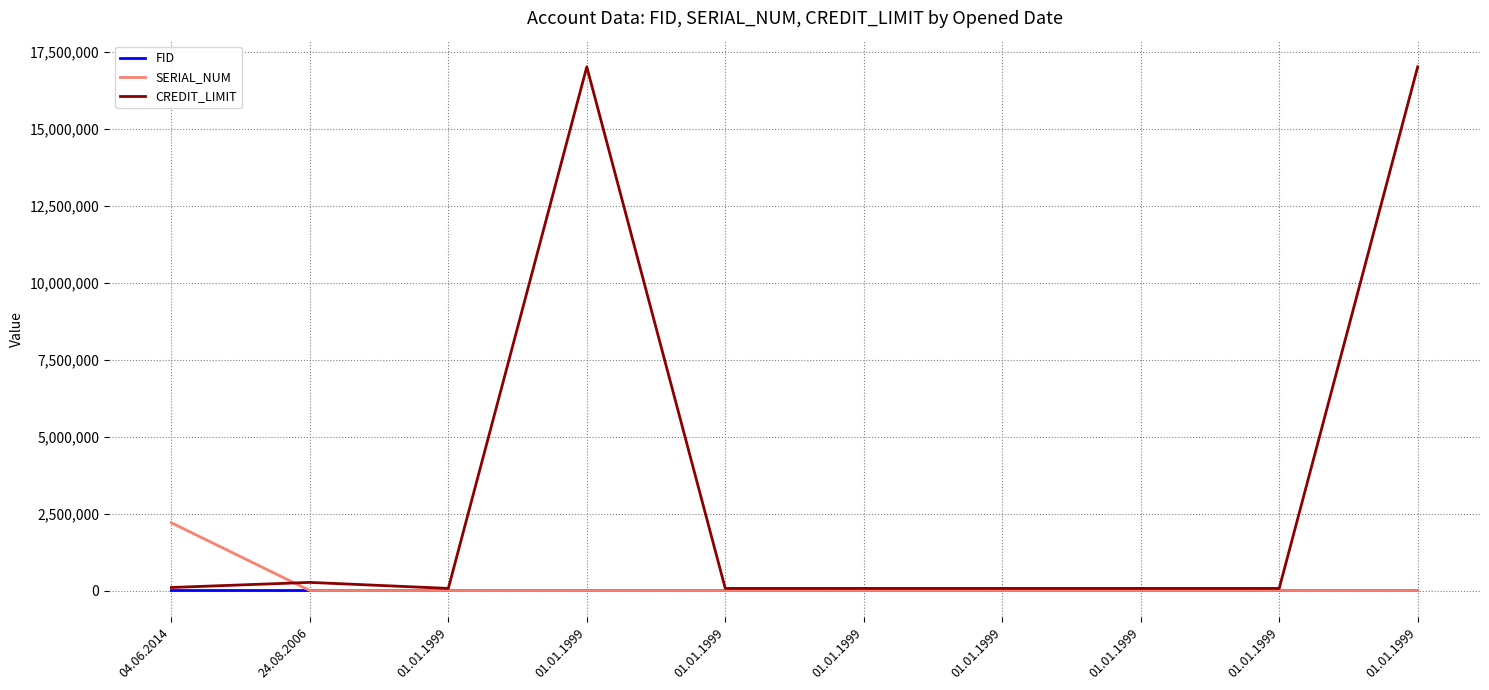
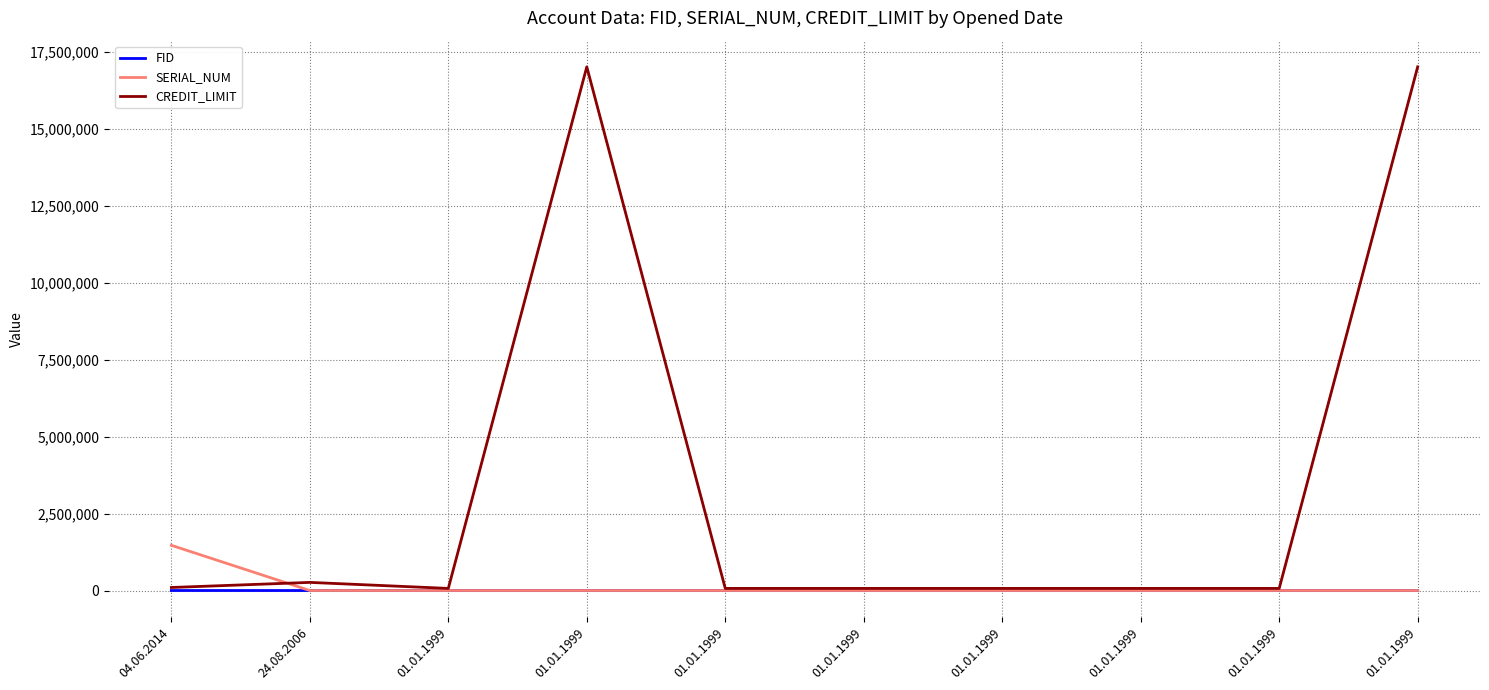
SERIAL_NUM, 04.06.2014: 2,200,000 -> 1,500,000
